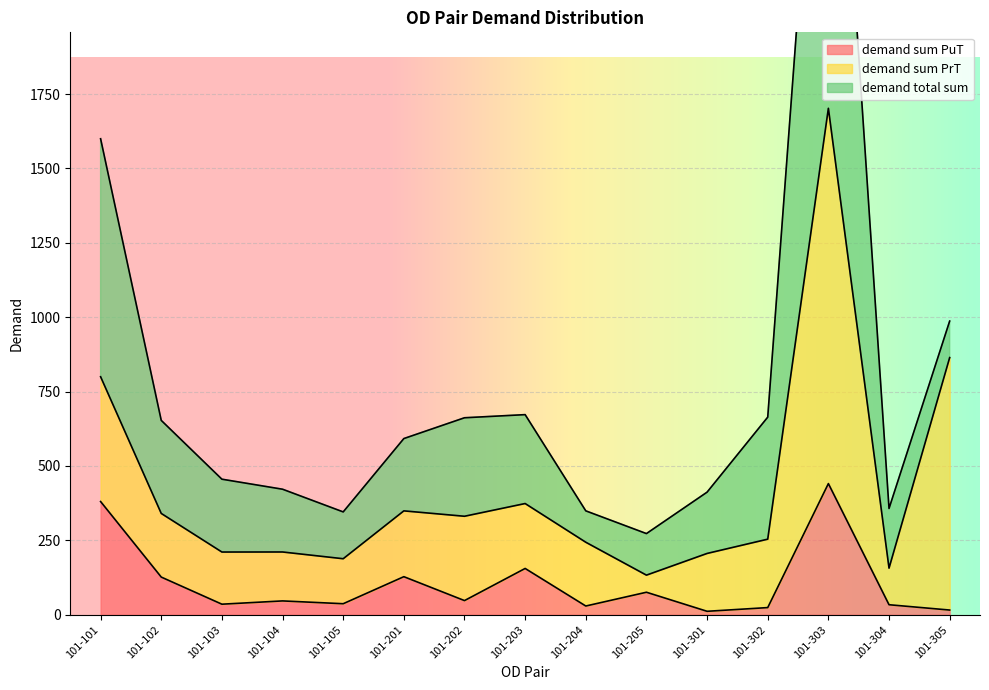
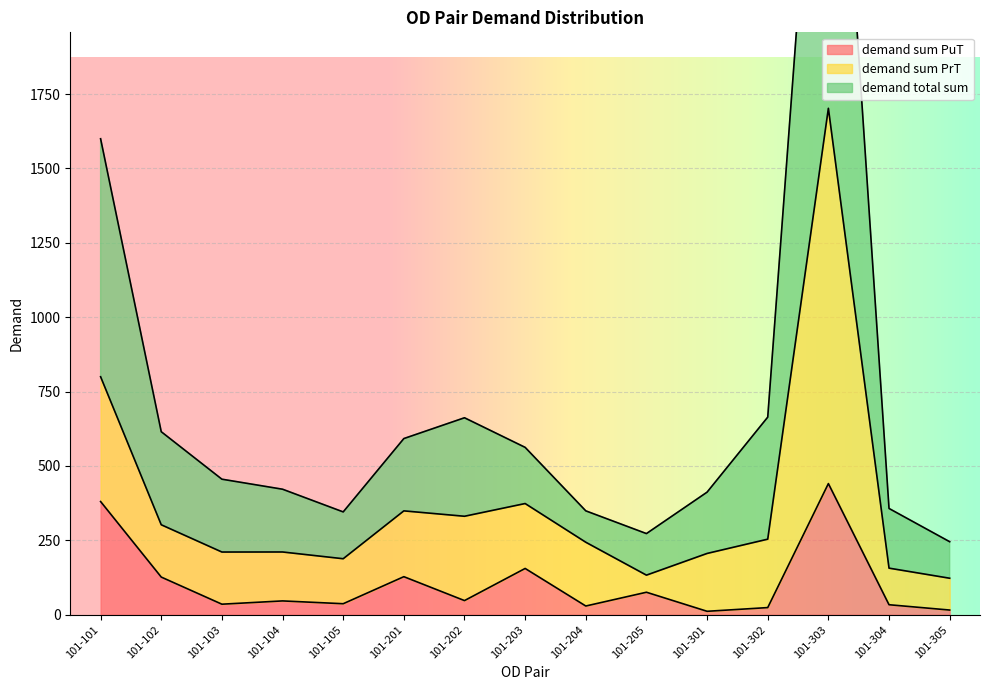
demand sum PrT, 101-102: 210 -> 180
demand total sum, 101-203: 300 -> 190
demand sum PrT, 101-305: 850 -> 110
